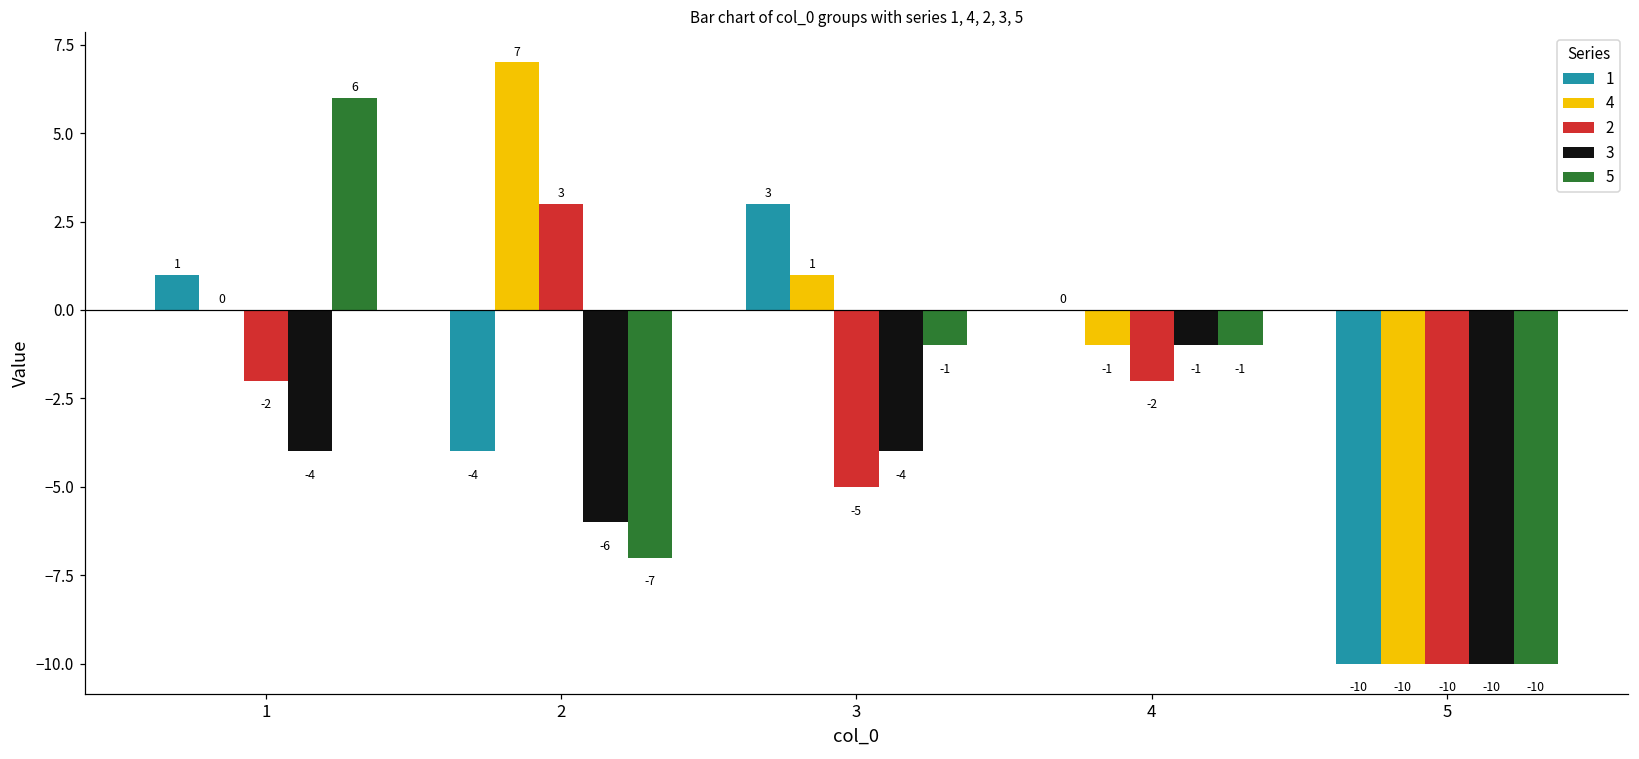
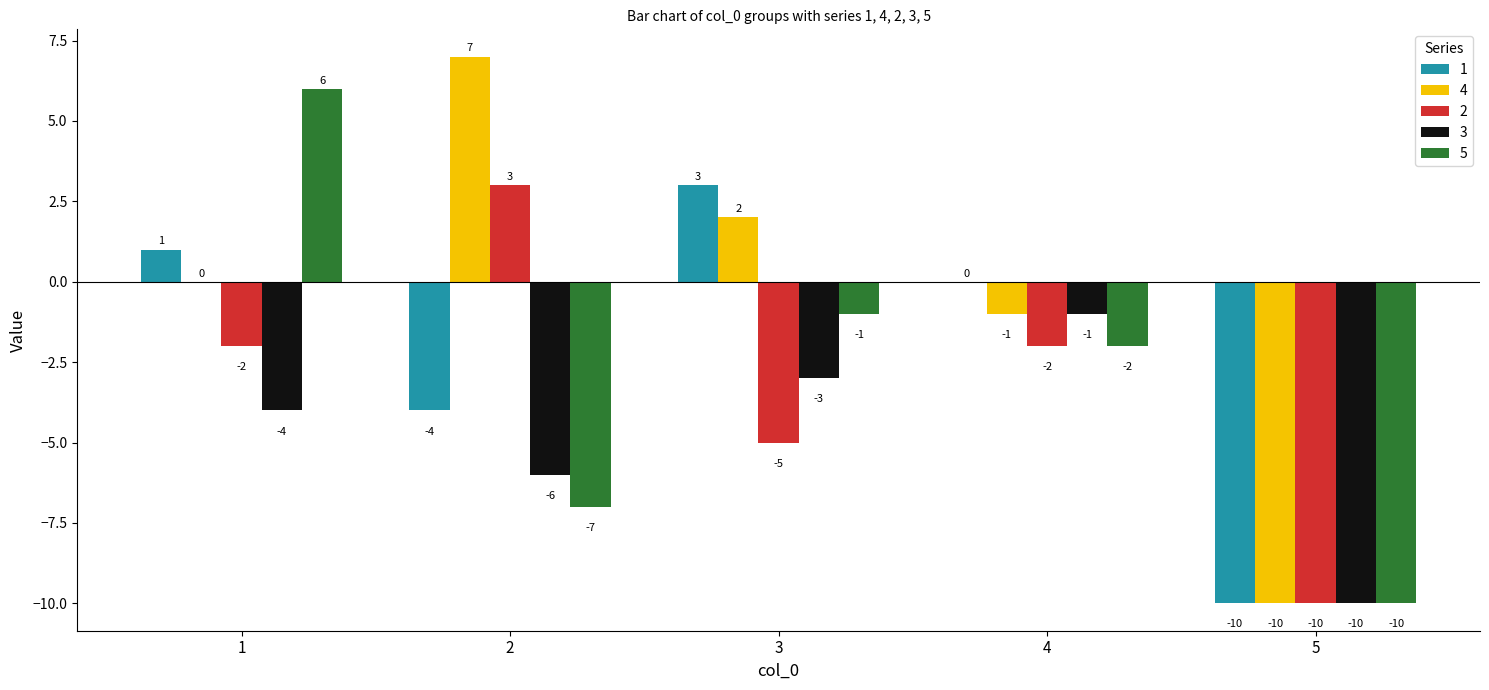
4, 3: 1 -> 2
3, 3: -4 -> -3
5, 4: -1 -> -2
